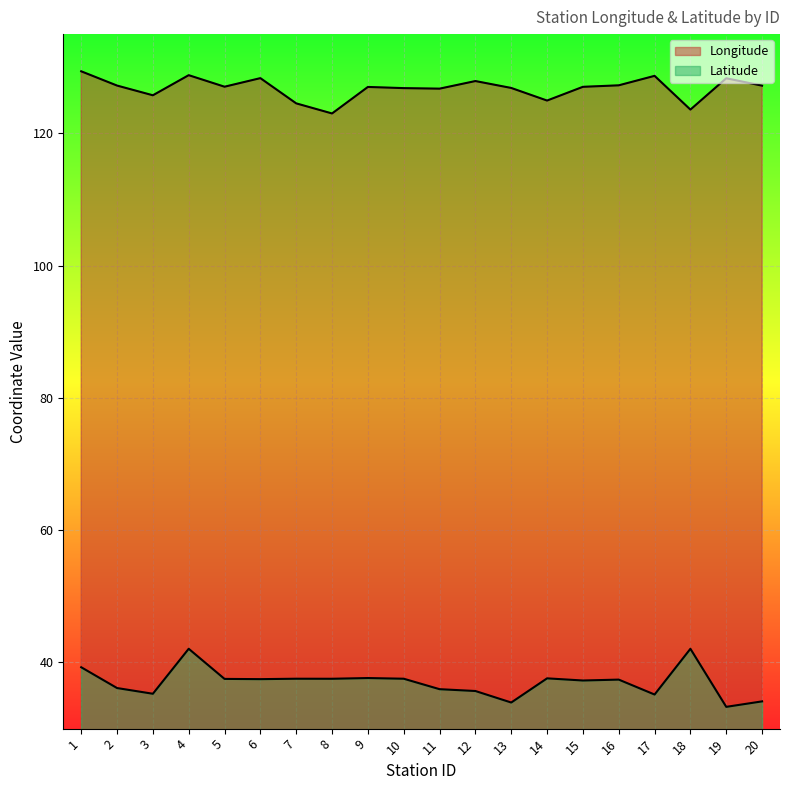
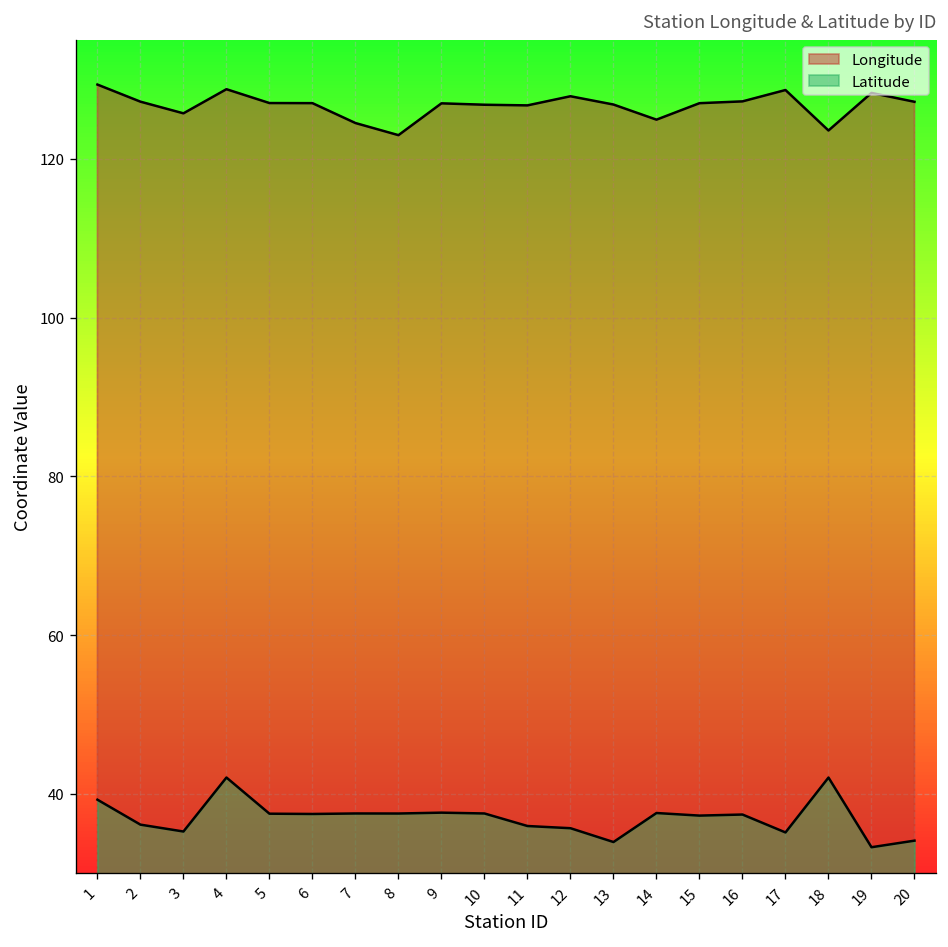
Longitude, 6: 128 -> 127
